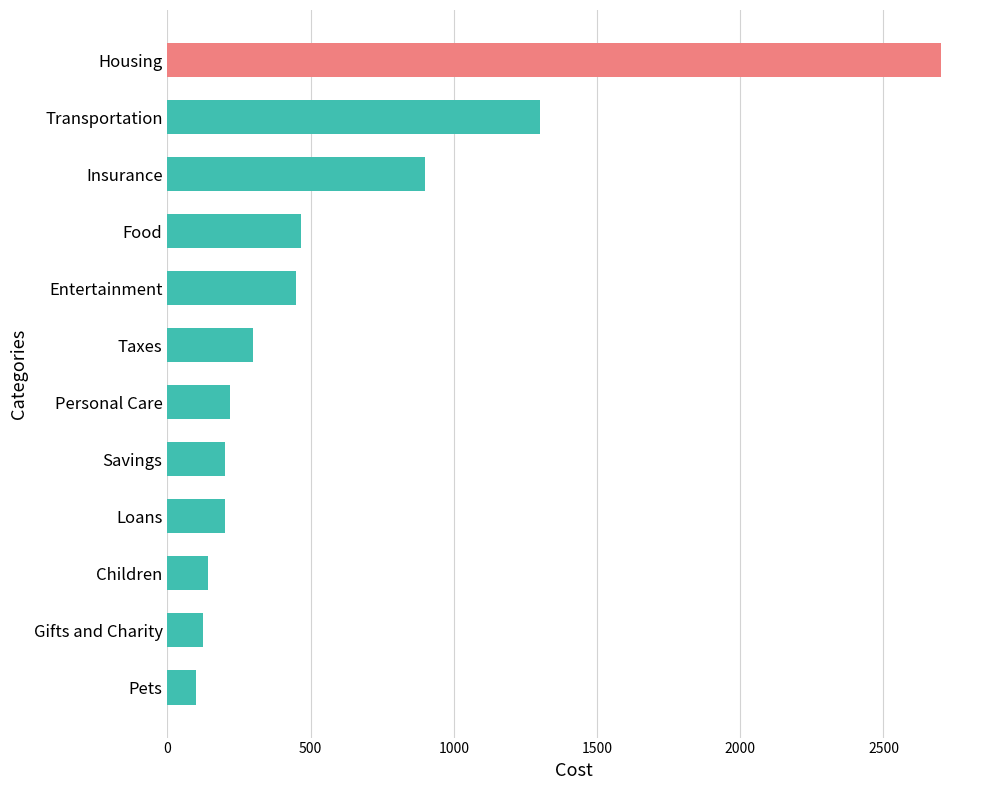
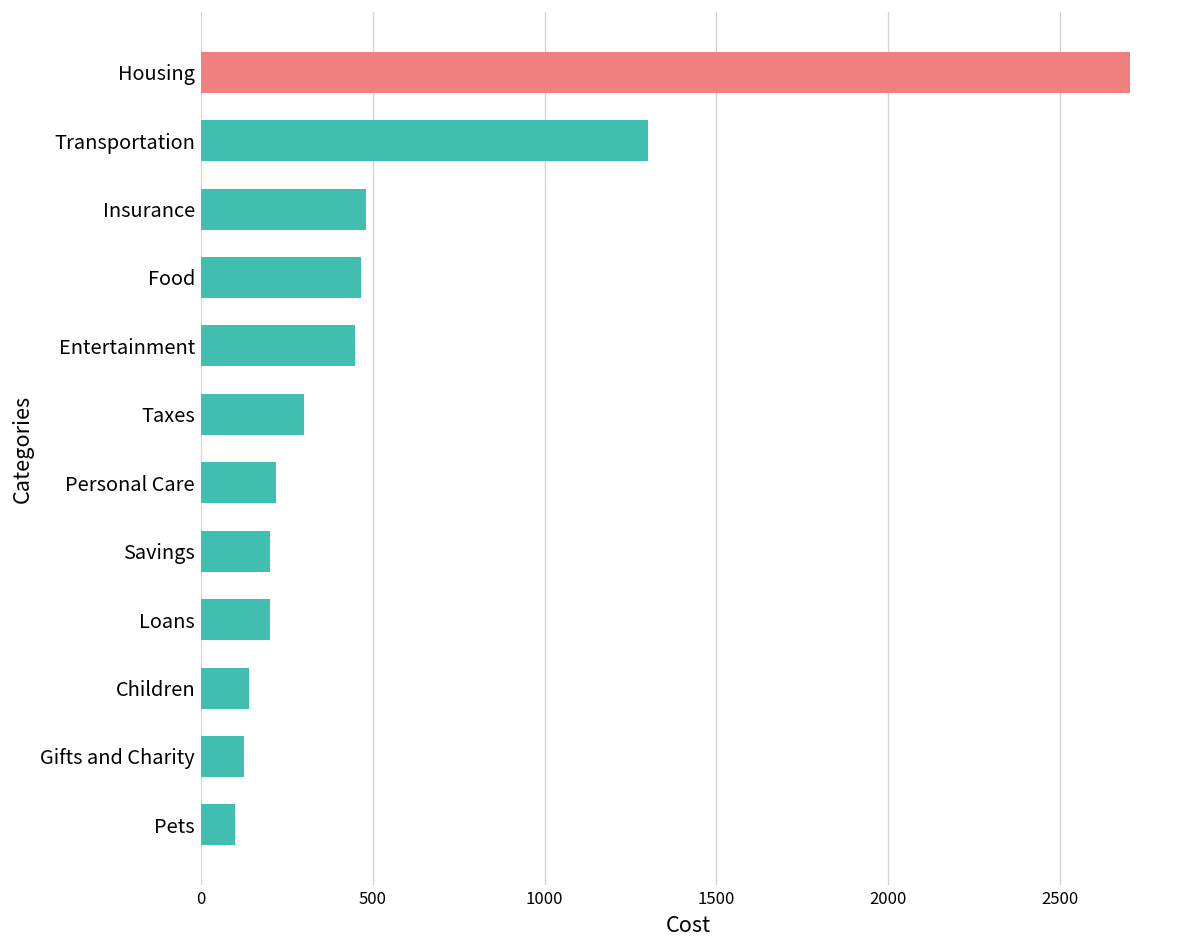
Insurance: 900 -> 480
